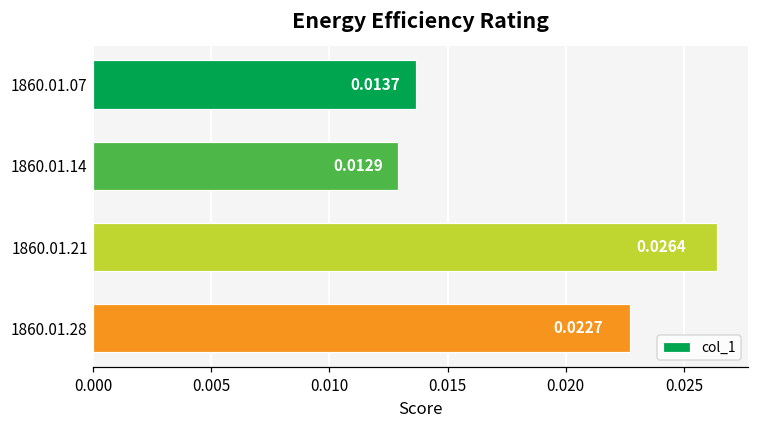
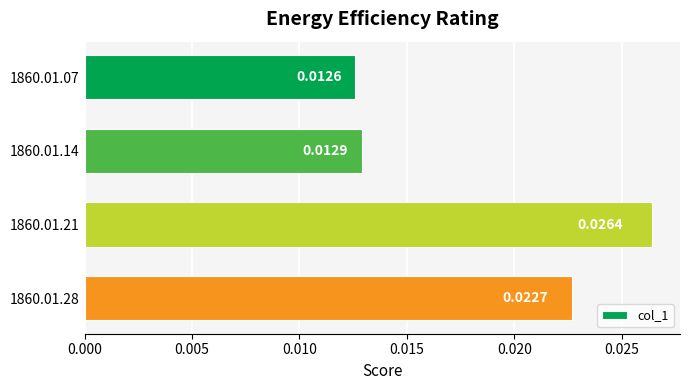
1860.01.07: 0.0137 -> 0.0126
